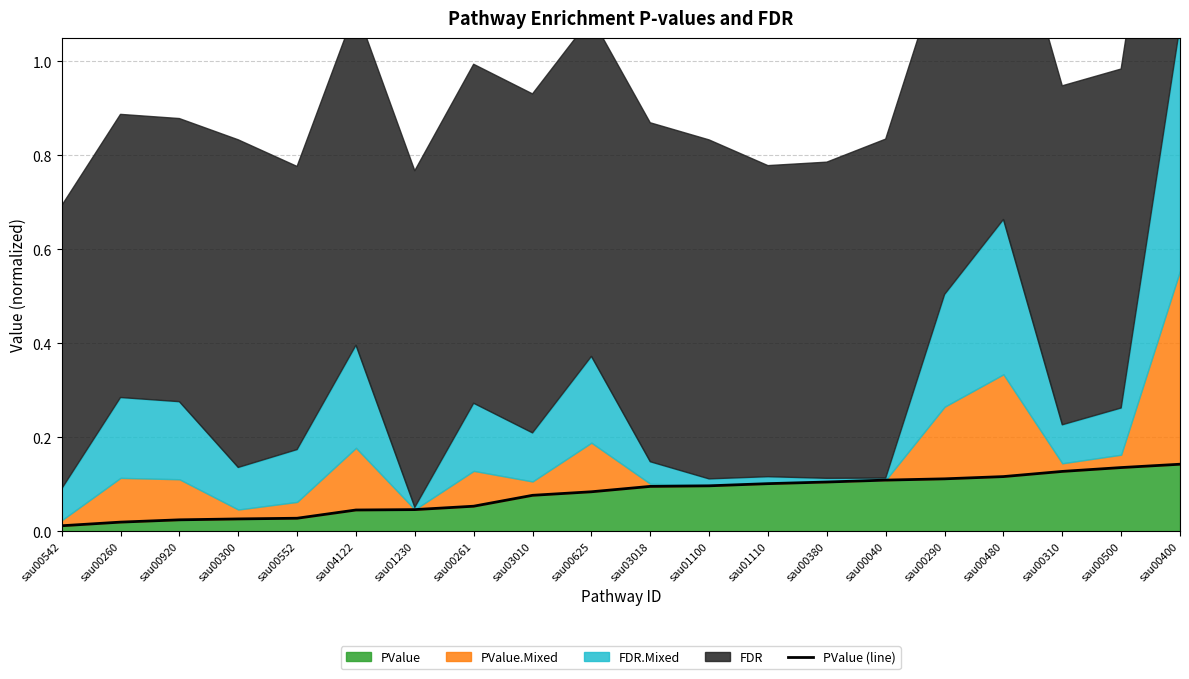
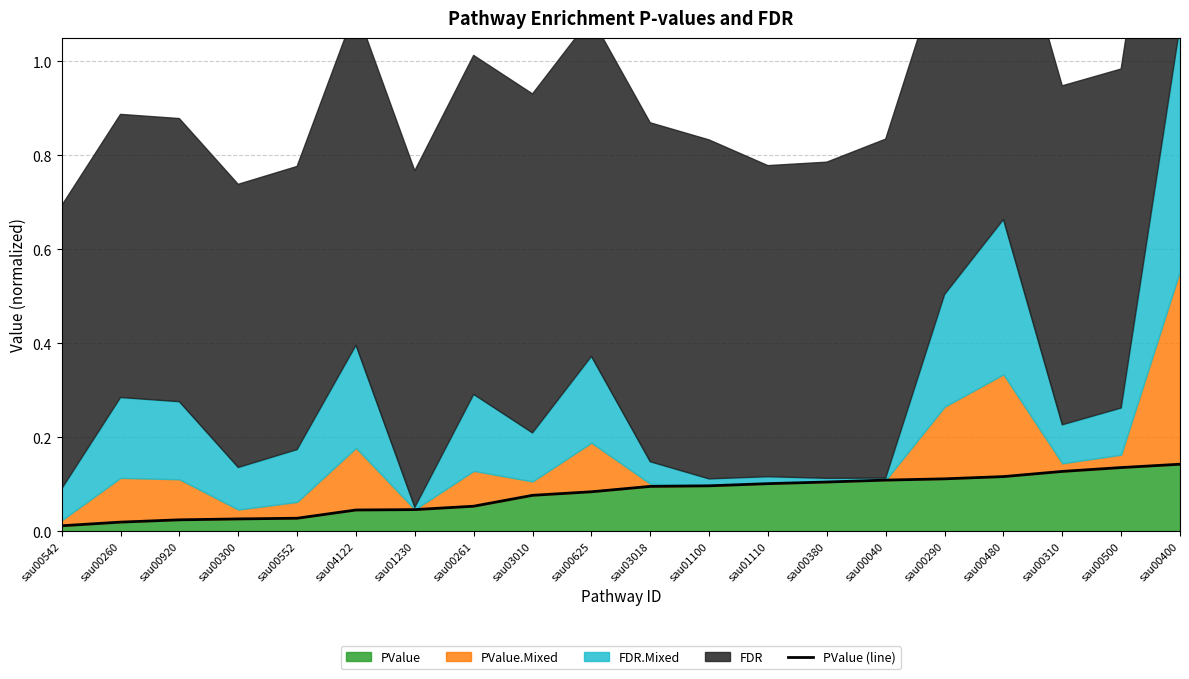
FDR, sau00300: 0.70 -> 0.60
FDR.Mixed, sau00261: 0.14 -> 0.16
